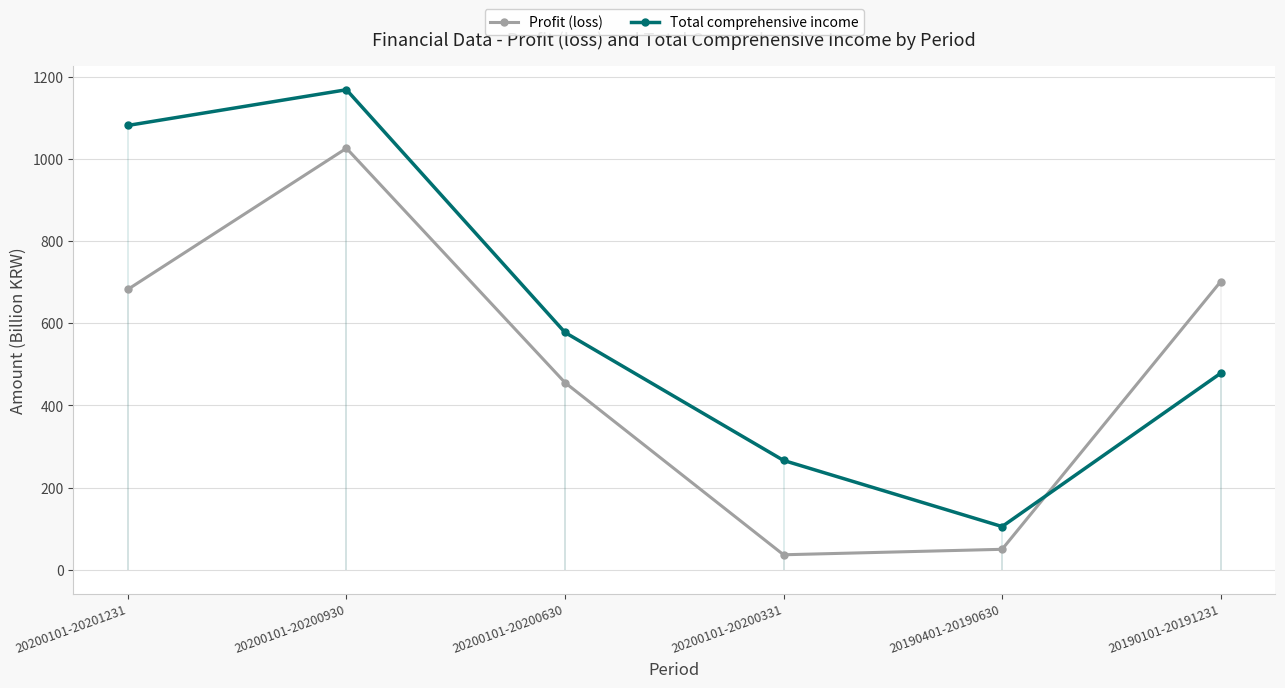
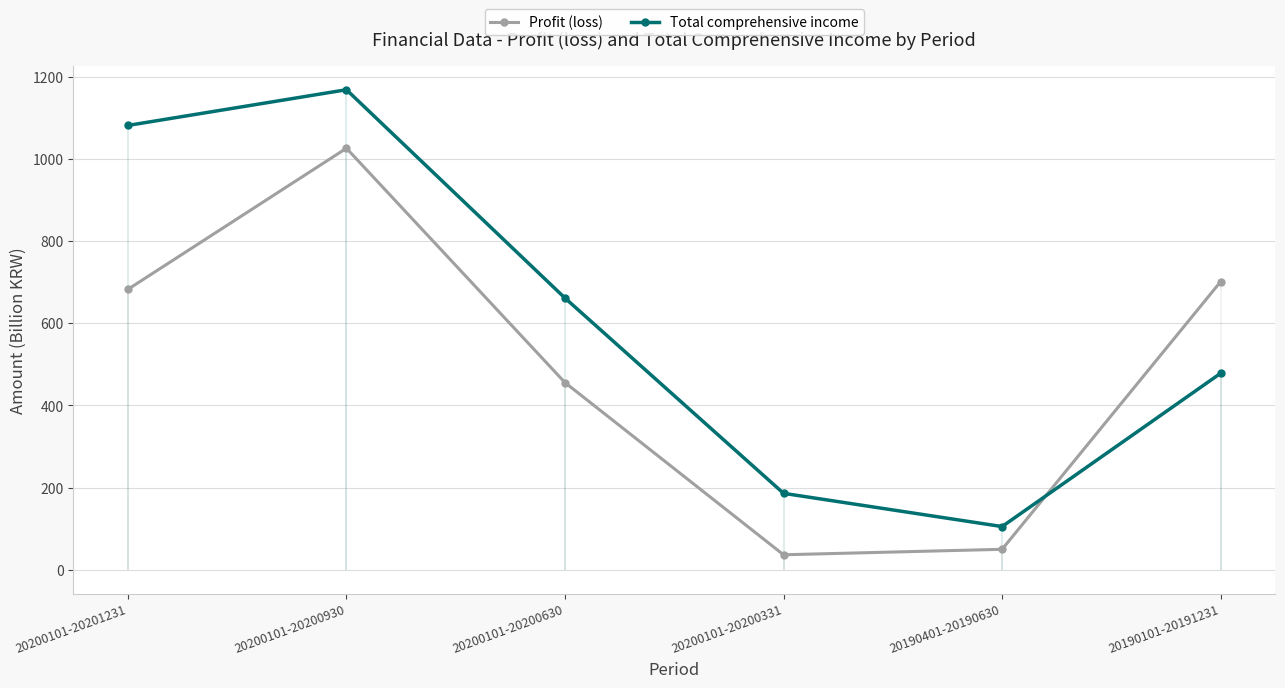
Total comprehensive income, 20200101-20200630: 580 -> 660
Total comprehensive income, 20200101-20200331: 270 -> 190
